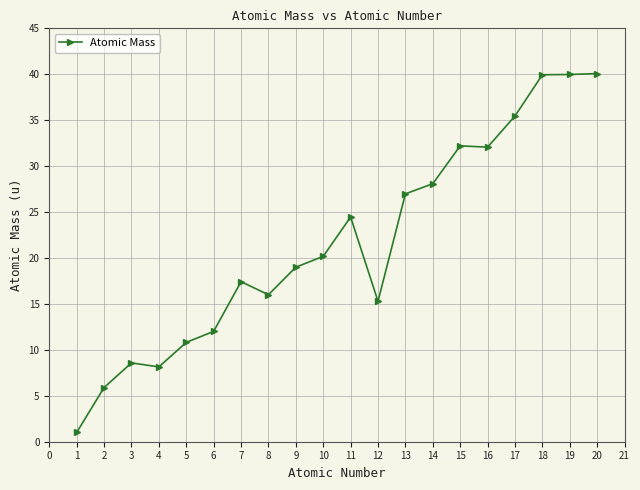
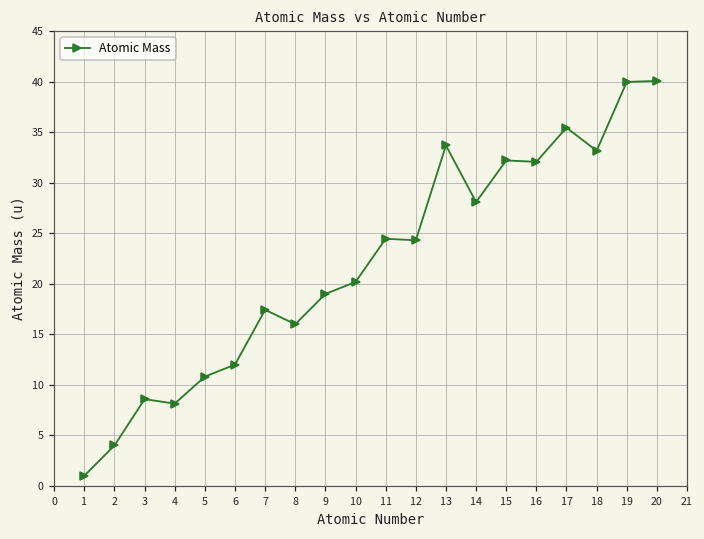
2: 6 -> 4
12: 15 -> 24
13: 27 -> 34
18: 40 -> 33
